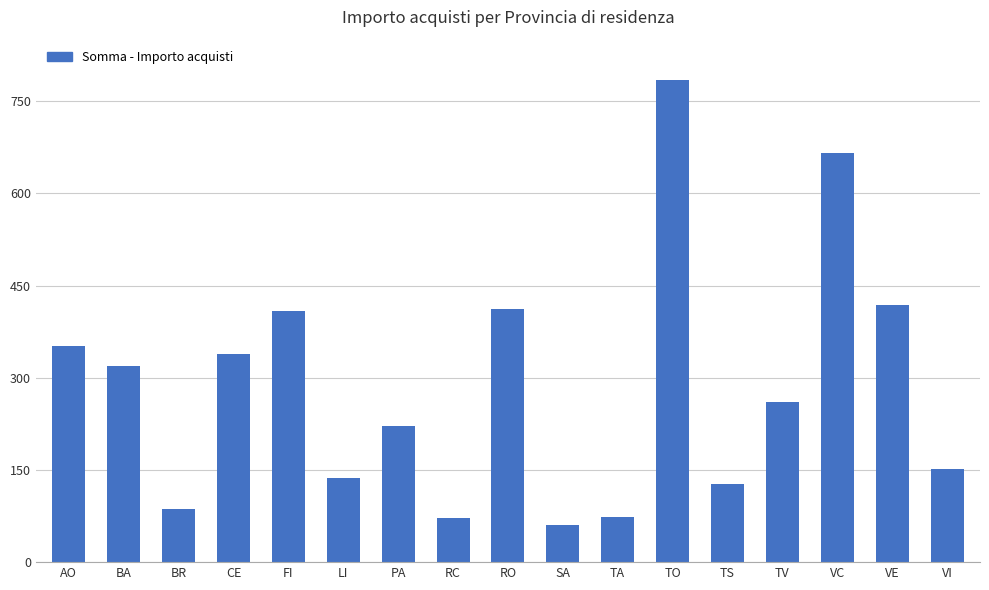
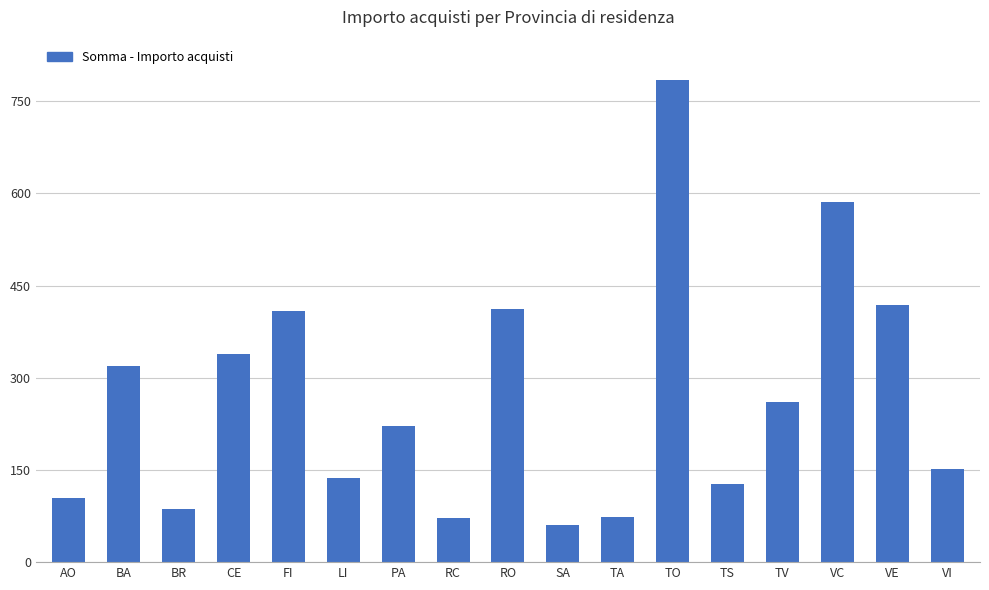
AO: 350 -> 100
VC: 670 -> 590
